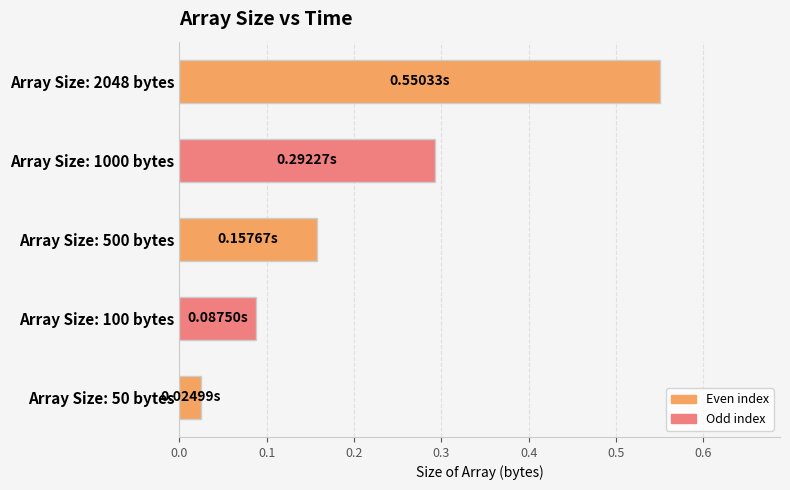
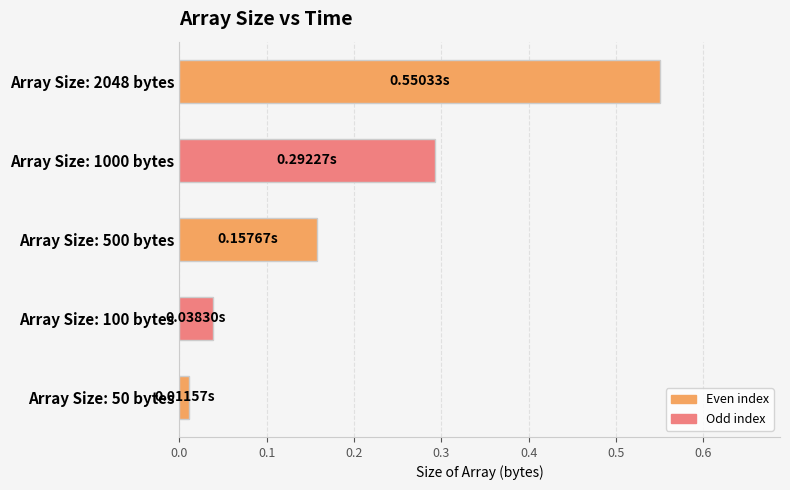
Array Size: 100 bytes: 0.08750s -> 0.03830s
Array Size: 50 bytes: 0.02499s -> 0.01157s
